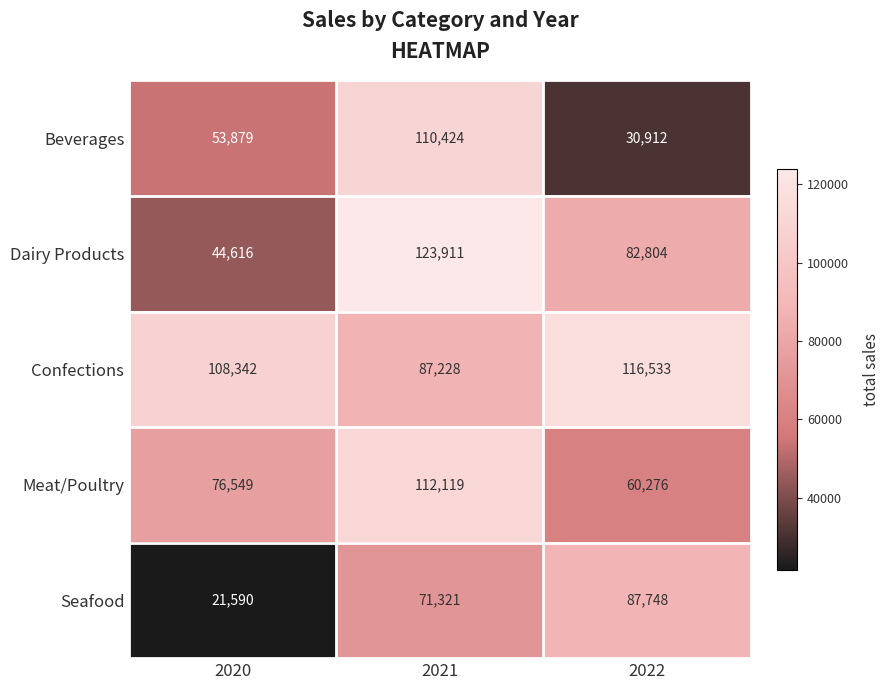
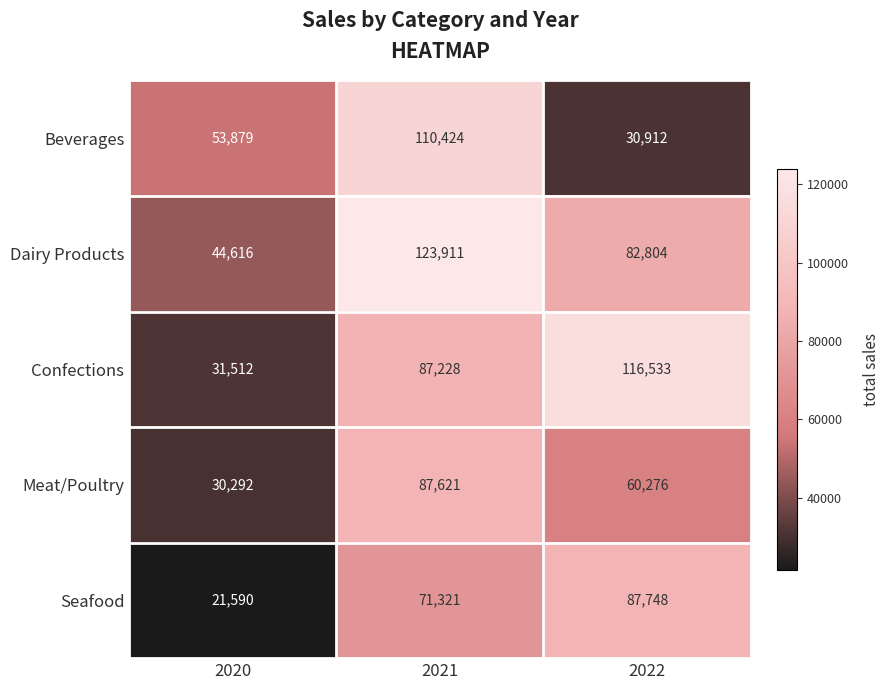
Confections, 2020: 108,342 -> 31,512
Meat/Poultry, 2020: 76,549 -> 30,292
Meat/Poultry, 2021: 112,119 -> 87,621
